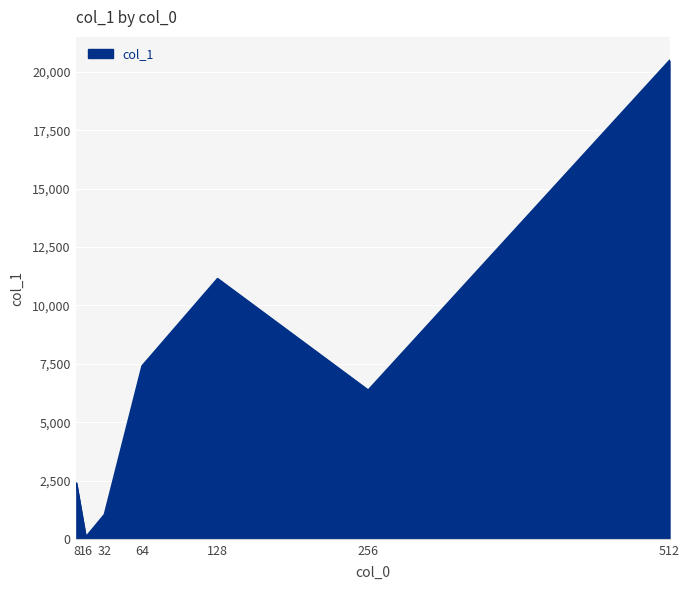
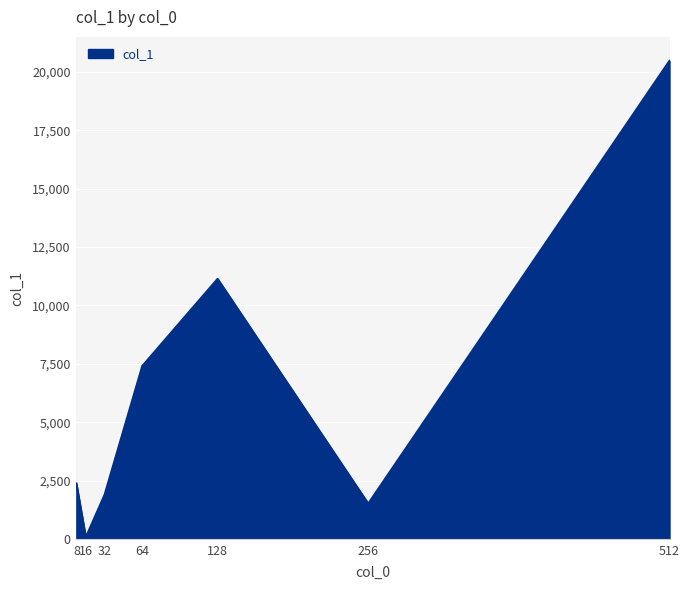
32: 1,000 -> 1,900
256: 6,400 -> 1,500
